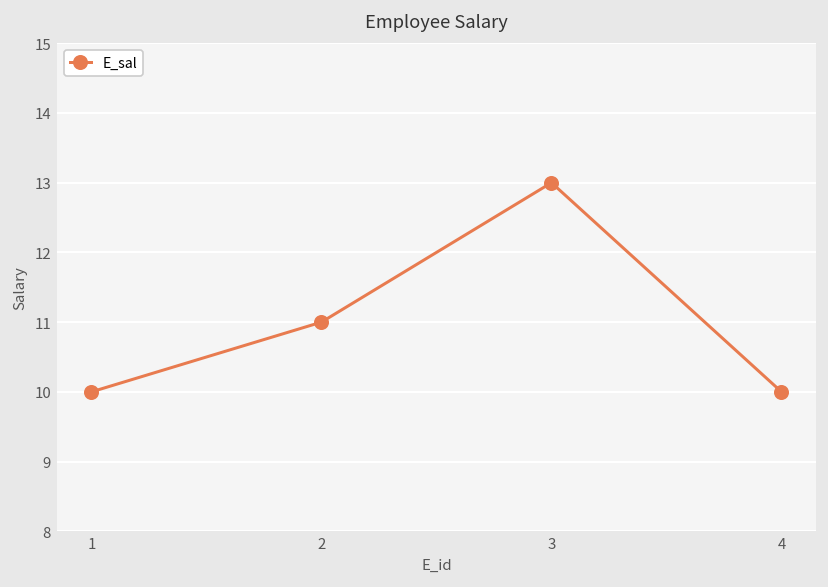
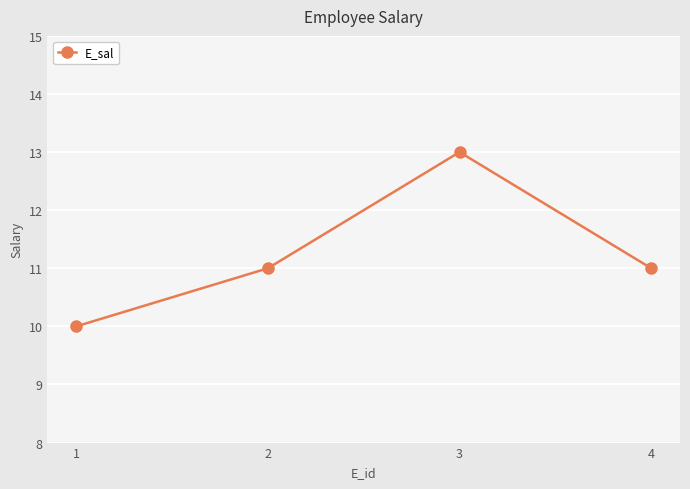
4: 10 -> 11
